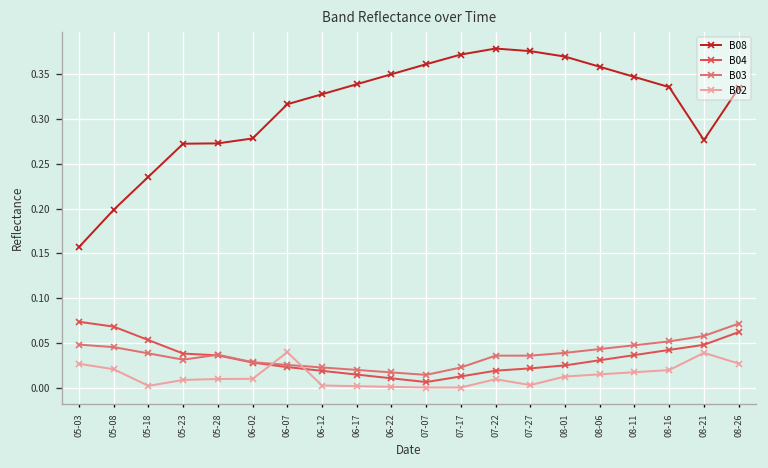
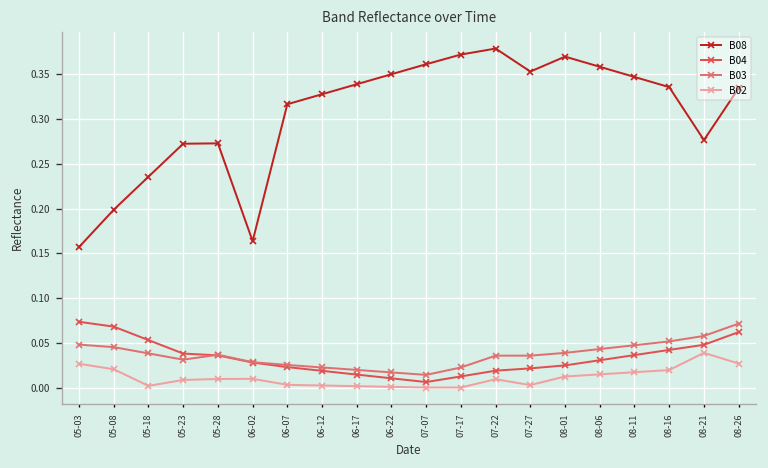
B08, 06-02: 0.28 -> 0.16
B02, 06-07: 0.04 -> 0.00
B08, 07-27: 0.38 -> 0.35
